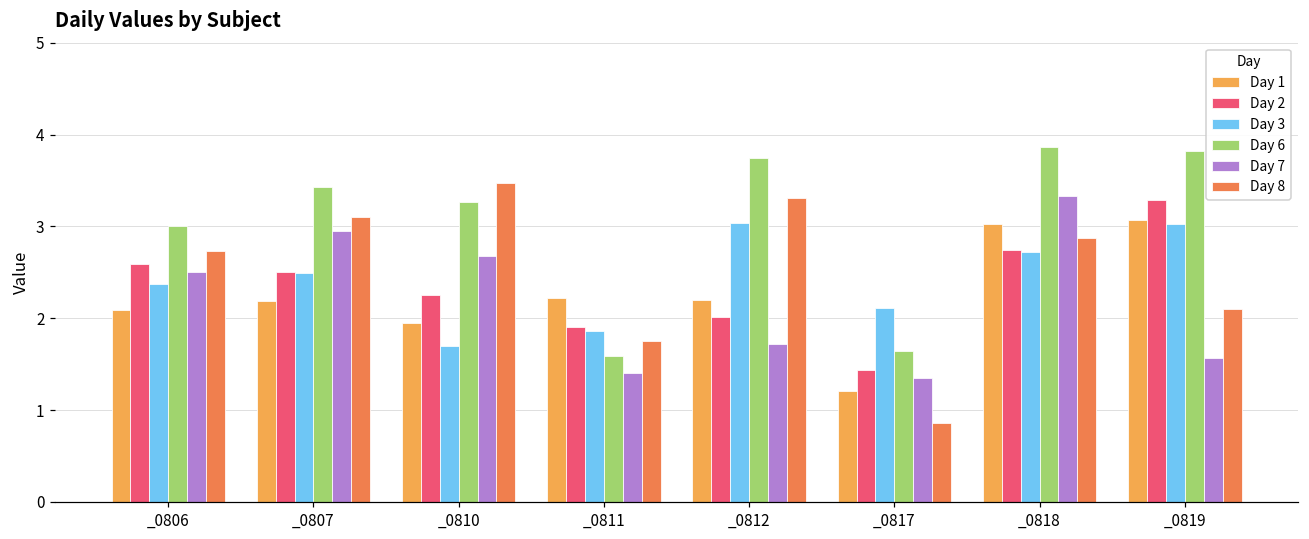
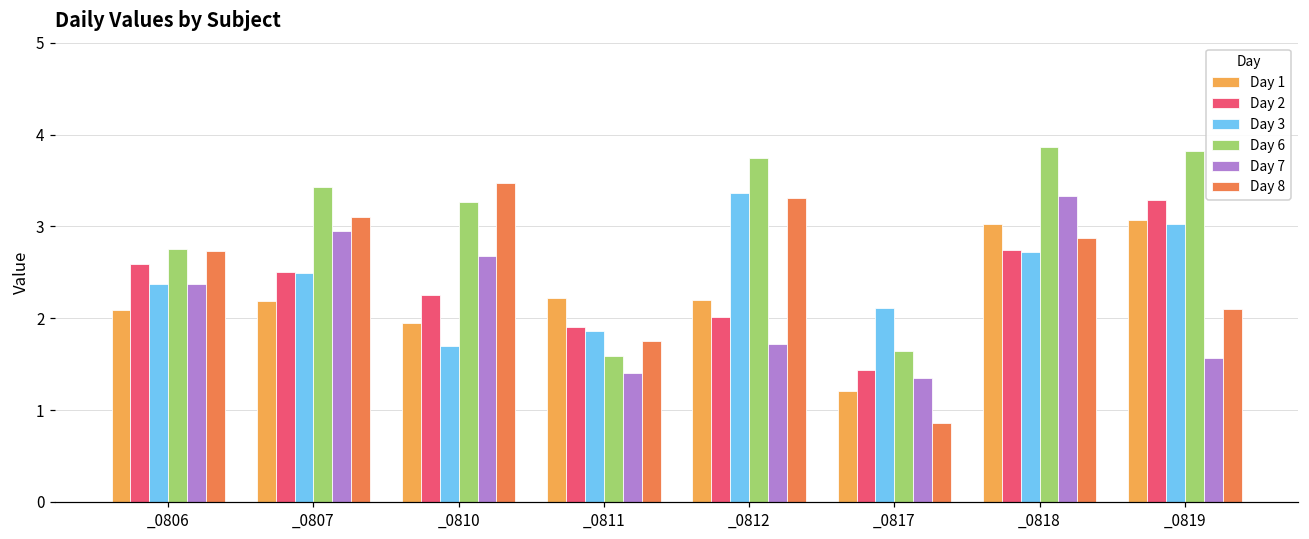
Day 6, _0806: 3.0 -> 2.8
Day 7, _0806: 2.5 -> 2.4
Day 3, _0812: 3.0 -> 3.4
